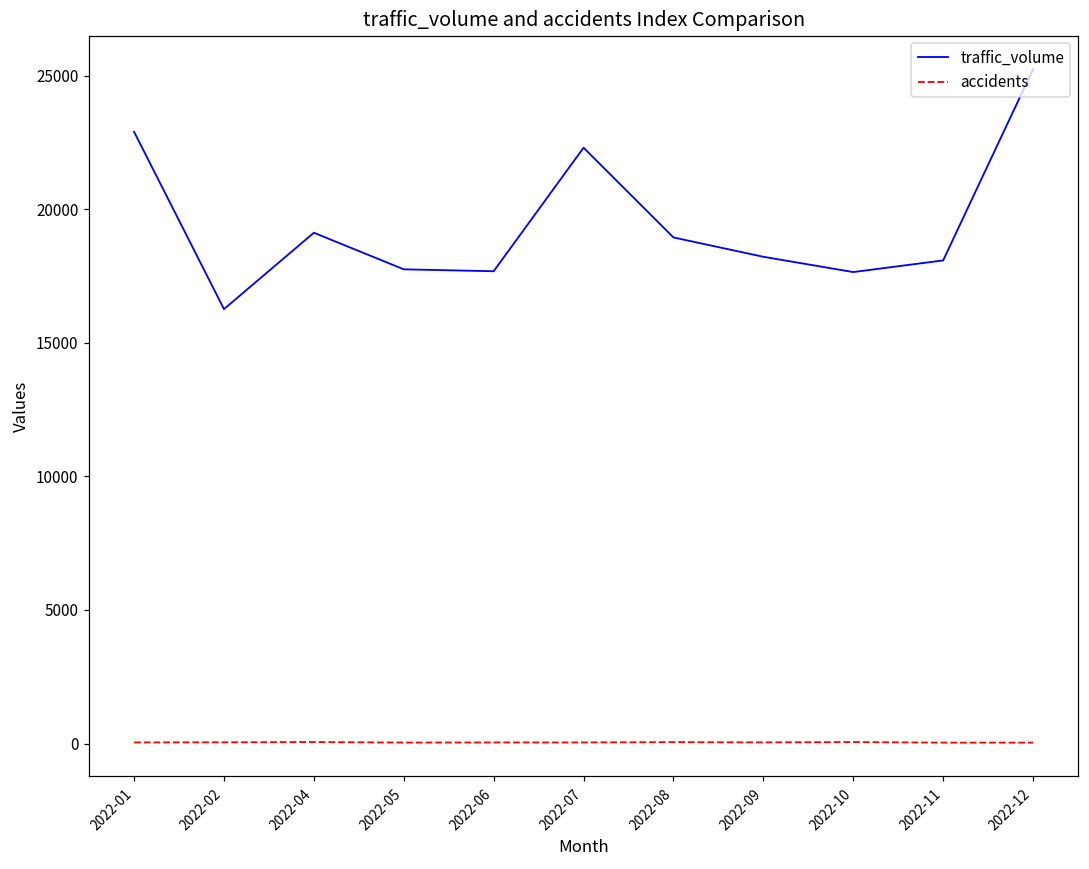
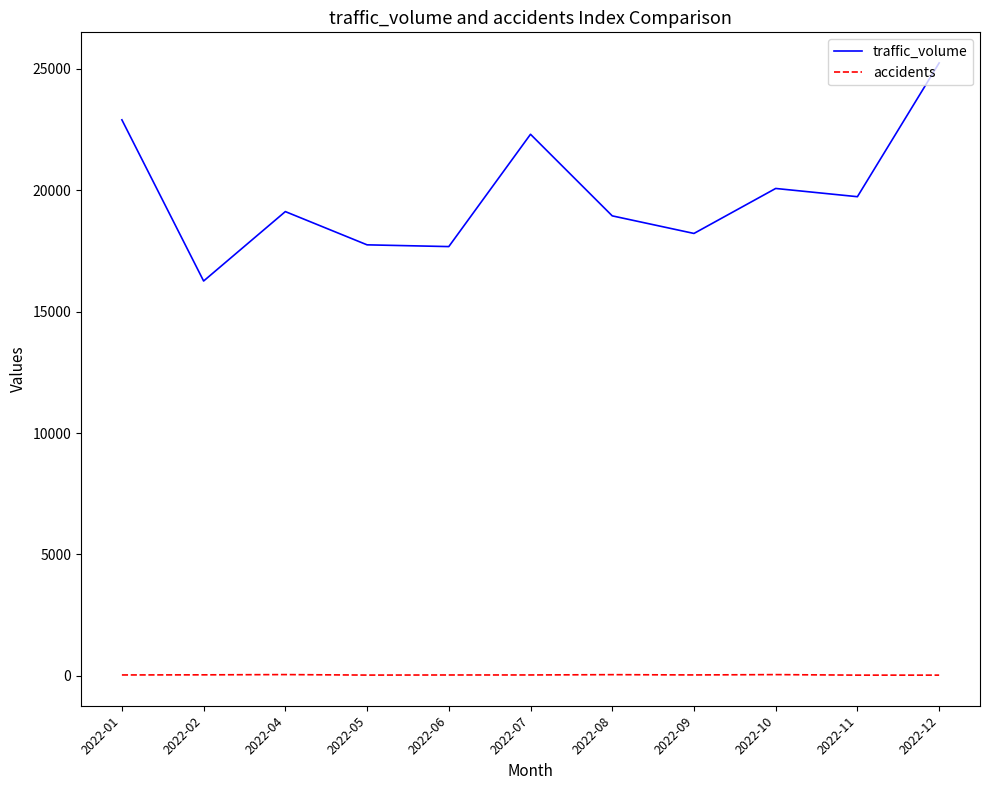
traffic_volume, 2022-10: 17600 -> 20100
traffic_volume, 2022-11: 18100 -> 19700
